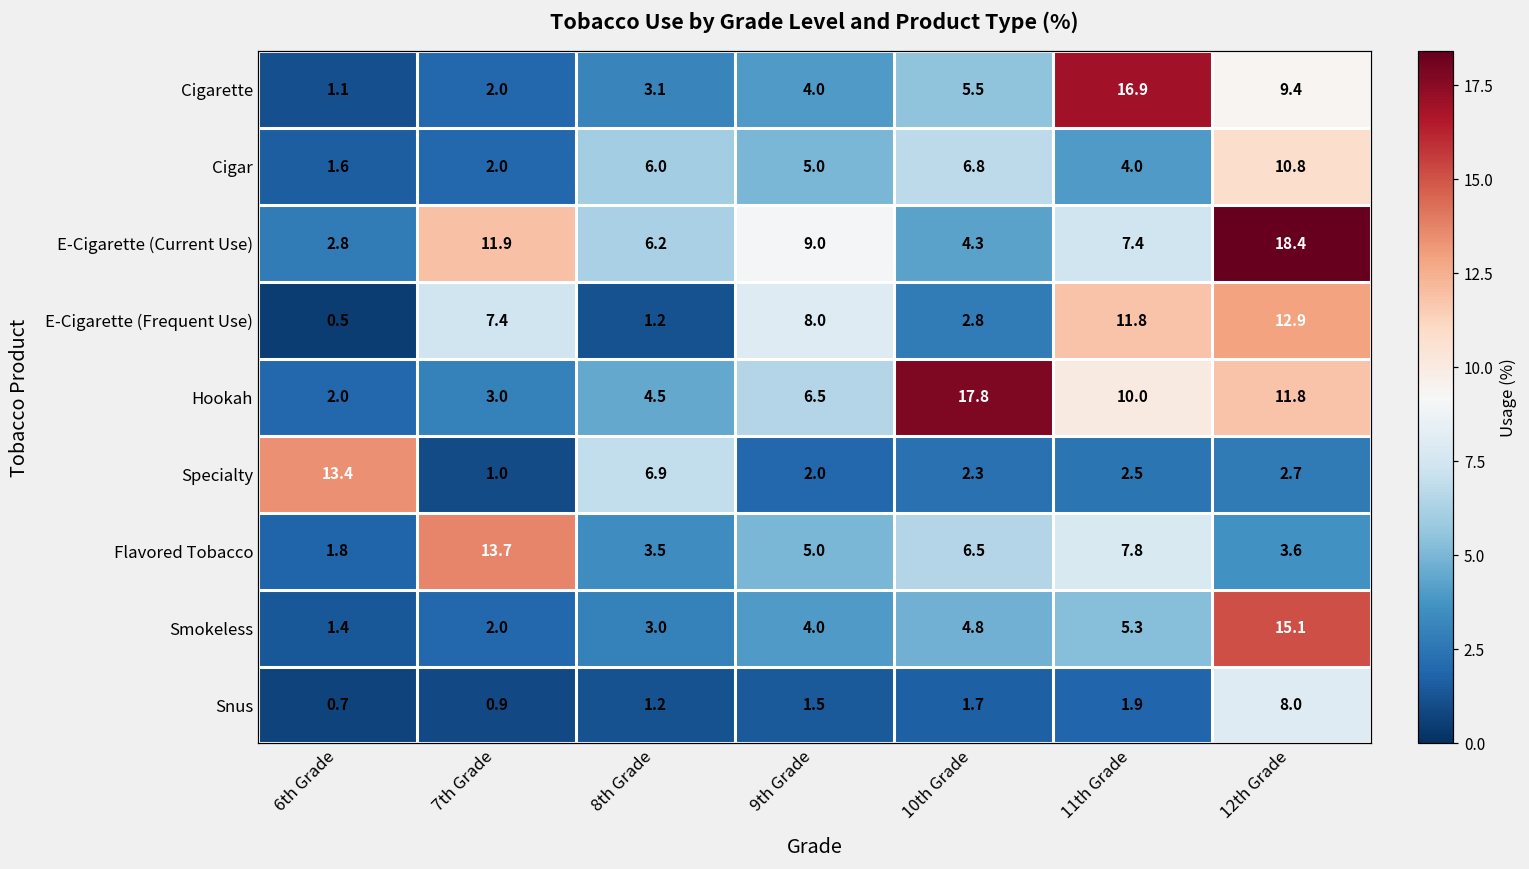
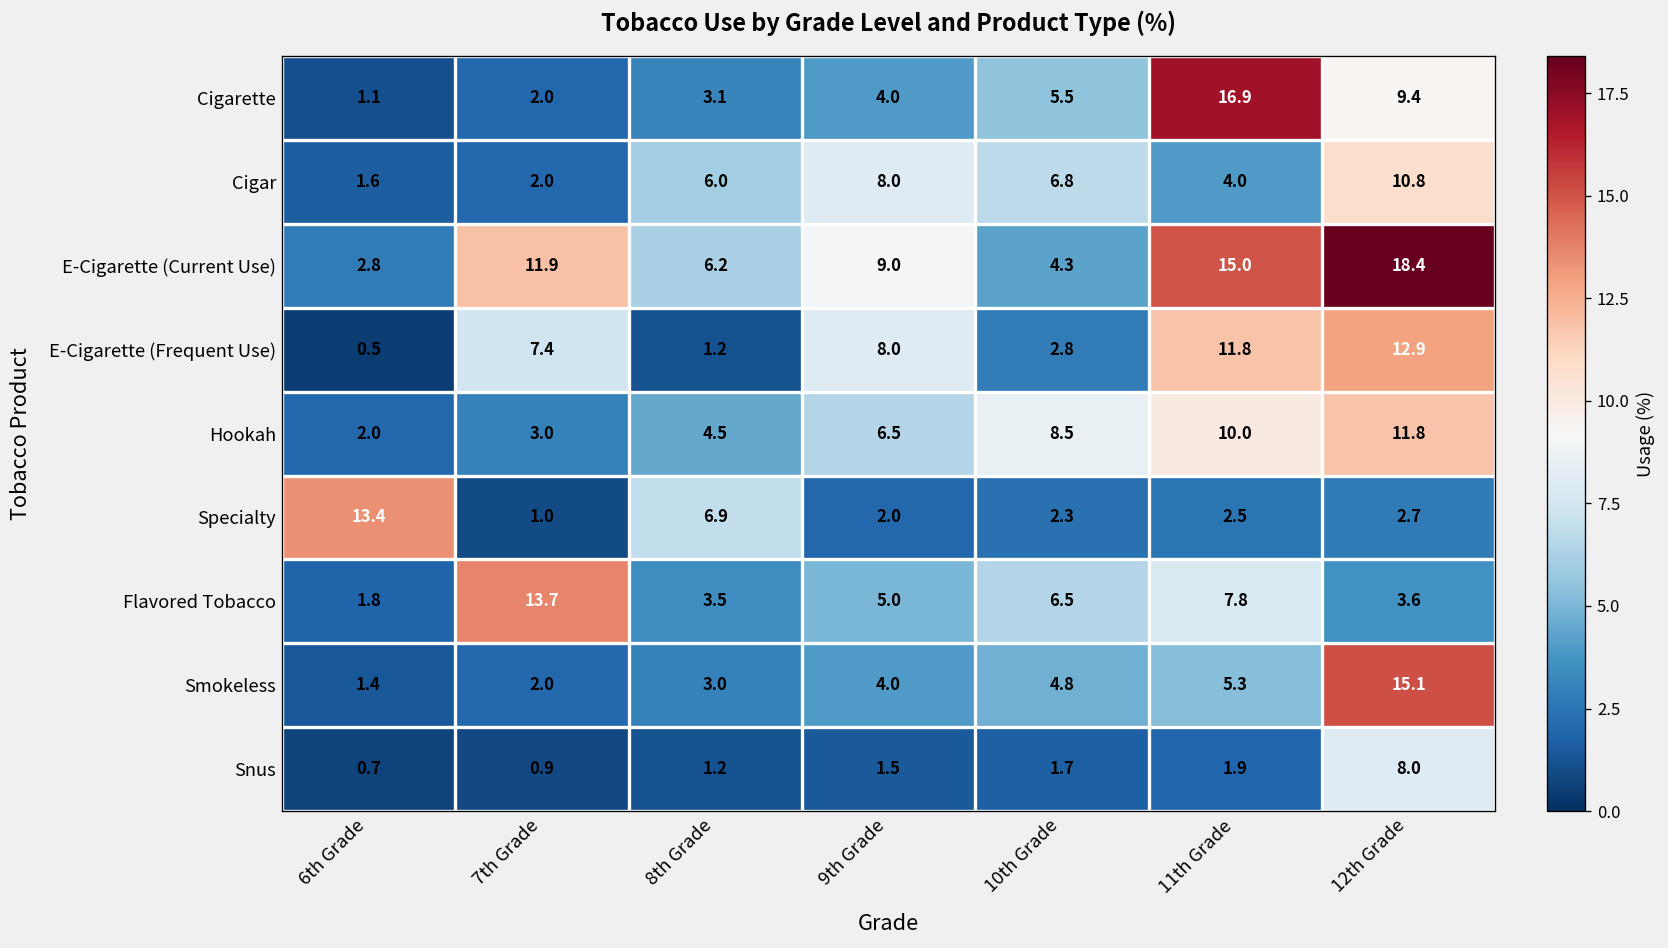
Cigar, 9th Grade: 5.0 -> 8.0
E-Cigarette (Current Use), 11th Grade: 7.4 -> 15.0
Hookah, 10th Grade: 17.8 -> 8.5
